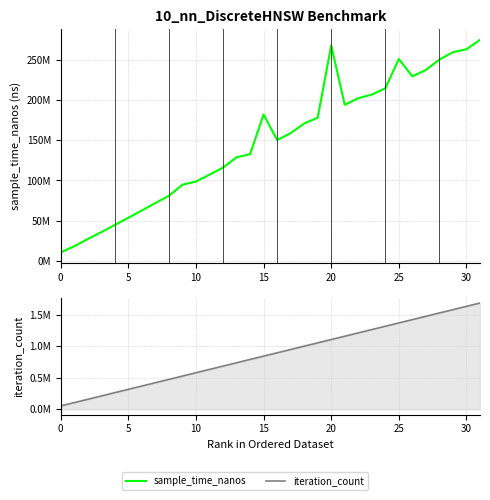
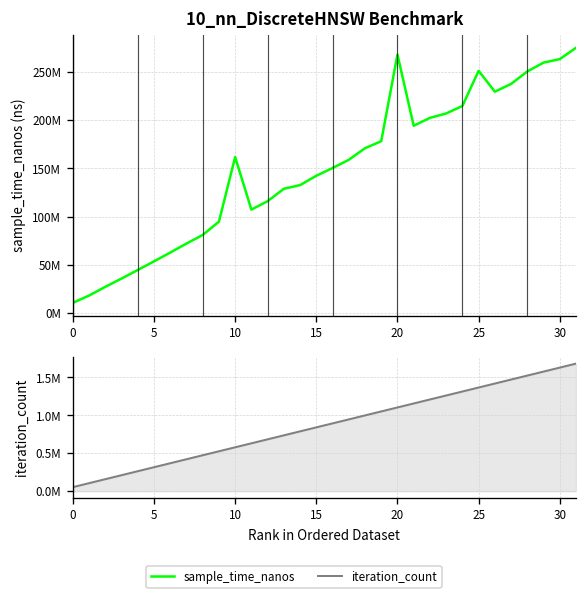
10_nn_DiscreteHNSW Benchmark, 10: 100000000 -> 160000000
10_nn_DiscreteHNSW Benchmark, 15: 180000000 -> 140000000
